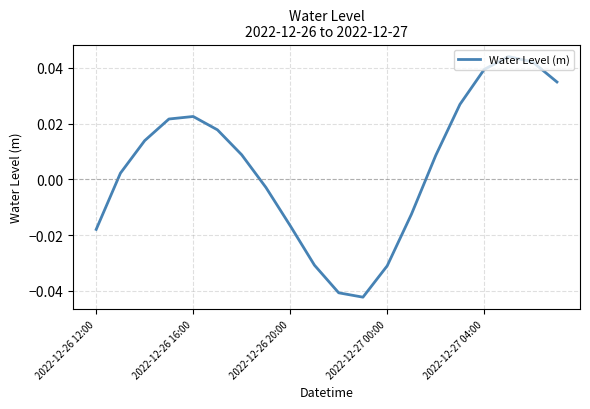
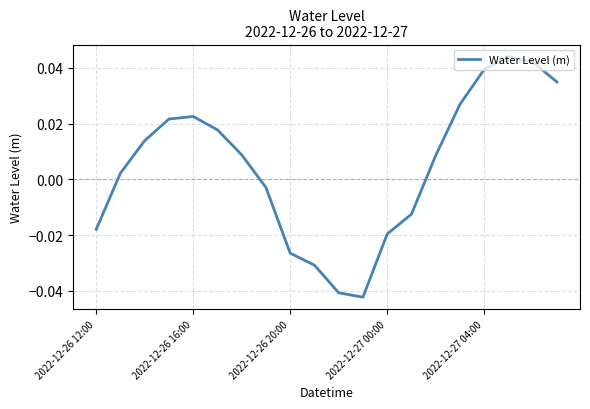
2022-12-26 20:00: -0.017 -> -0.027
2022-12-27 00:00: -0.031 -> -0.020
